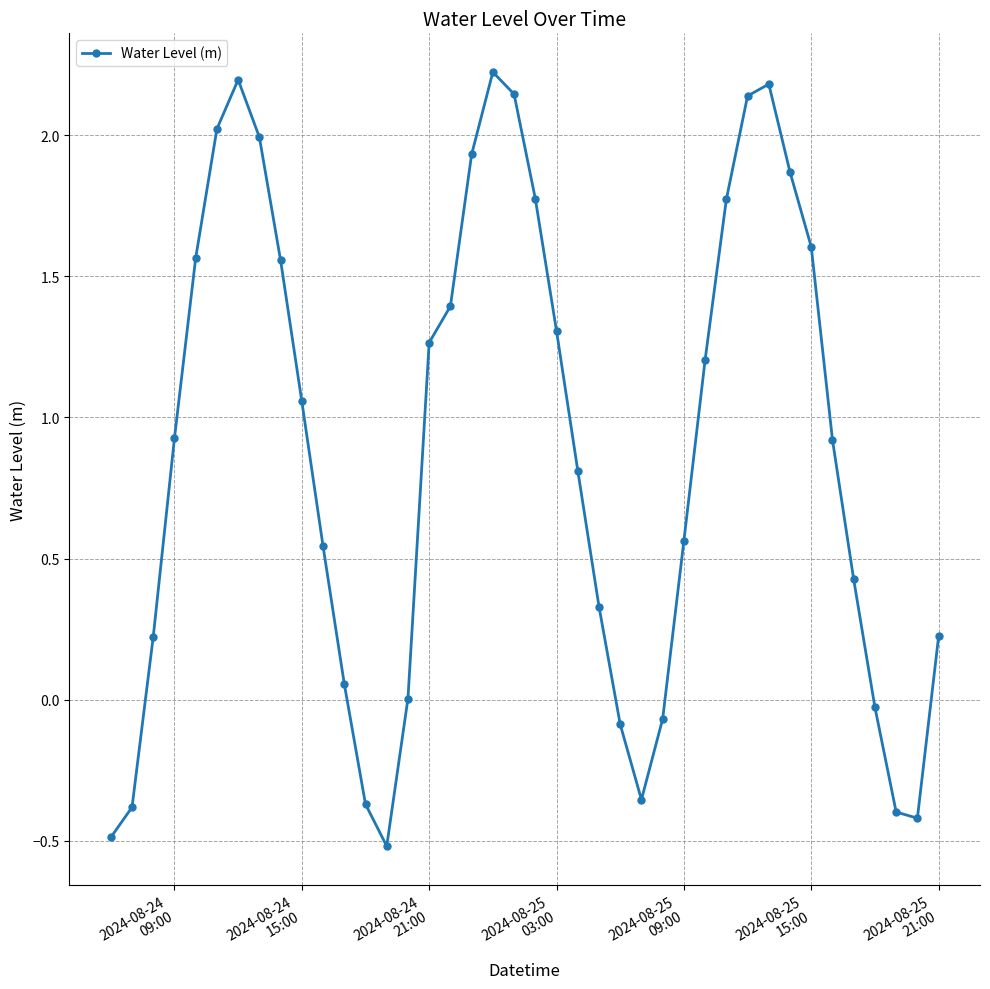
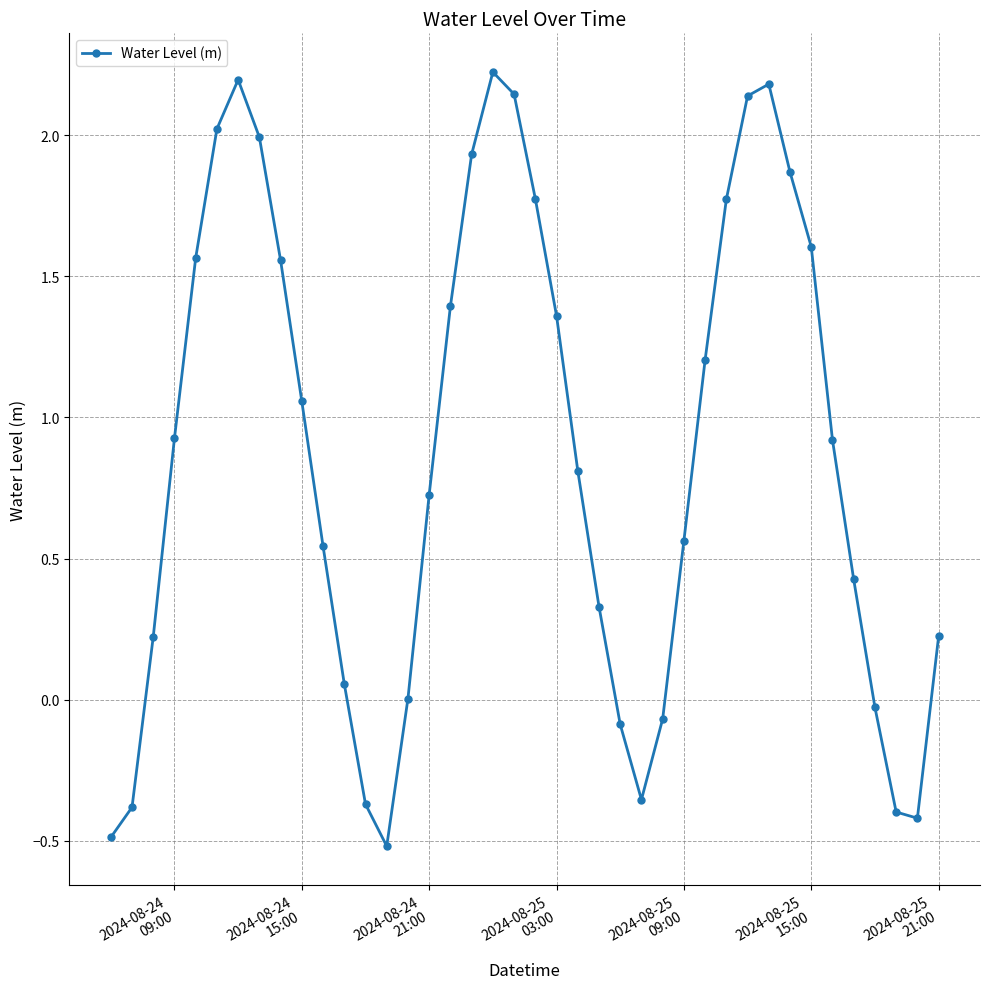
2024-08-24 21:00: 1.27 -> 0.73
2024-08-25 03:00: 1.31 -> 1.36
